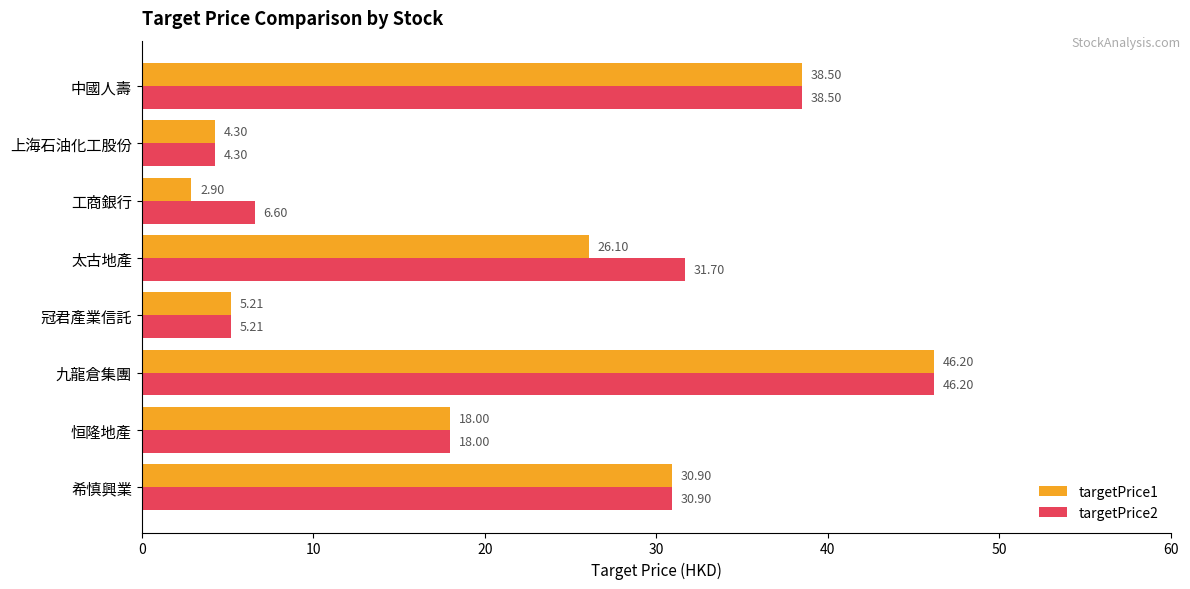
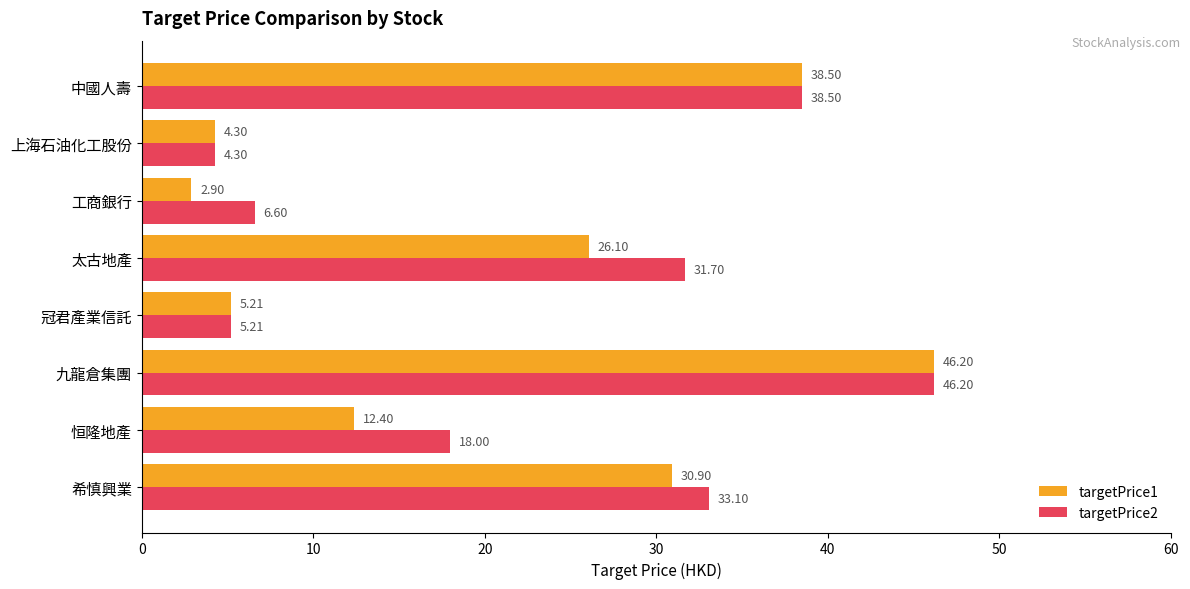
targetPrice1, 恒隆地產: 18.00 -> 12.40
targetPrice2, 希慎興業: 30.90 -> 33.10
